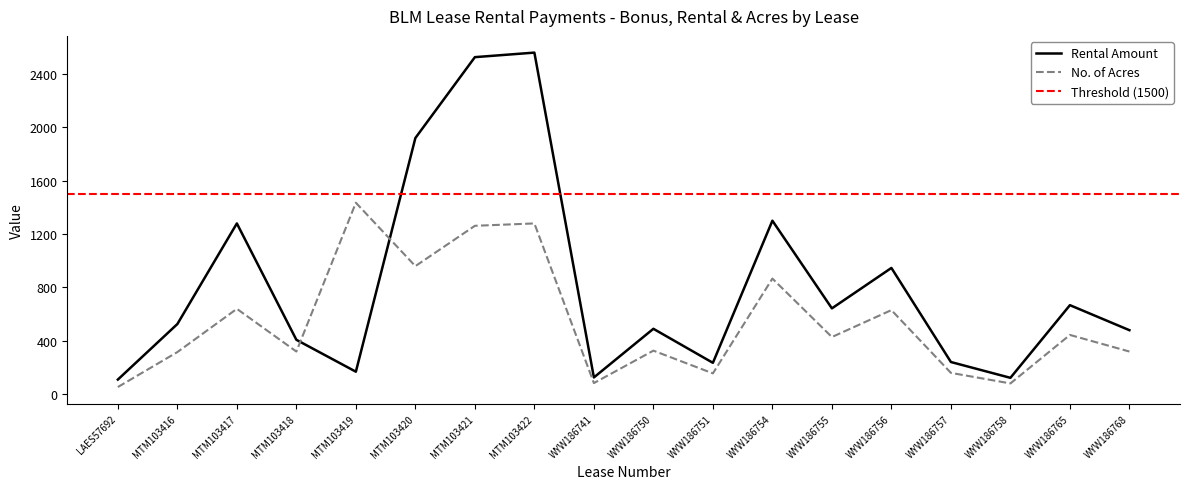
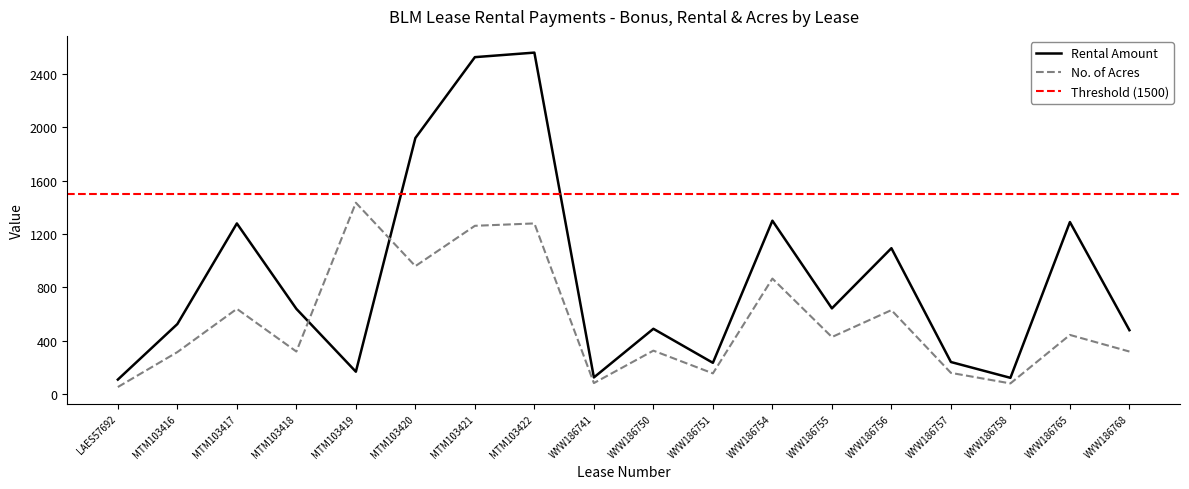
Rental Amount, MTM103418: 410 -> 640
Rental Amount, WYW186756: 950 -> 1090
Rental Amount, WYW186765: 670 -> 1290
